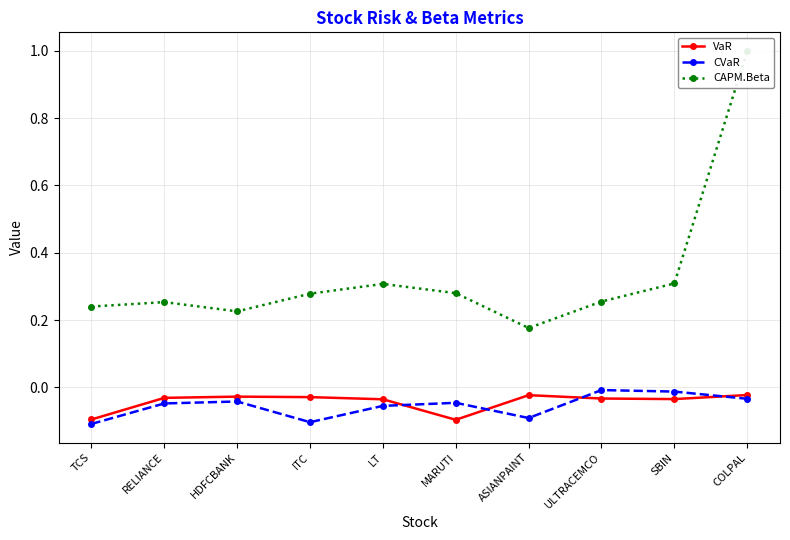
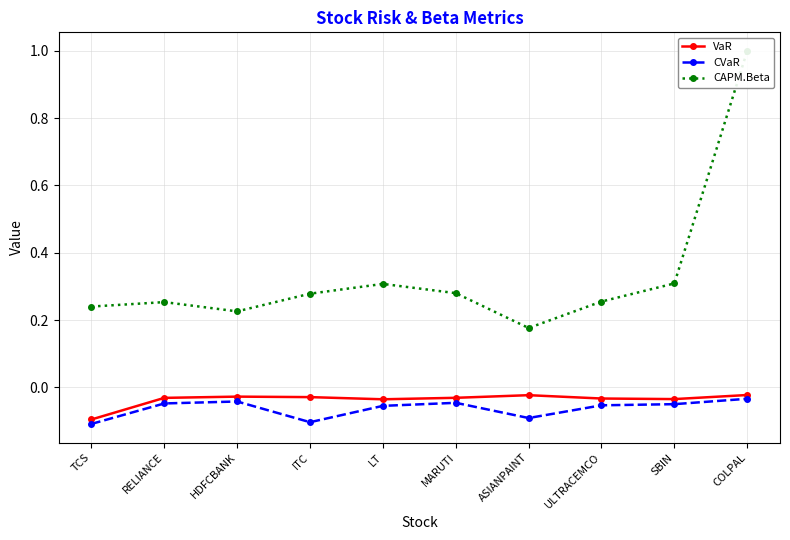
VaR, MARUTI: -0.10 -> -0.03
CVaR, ULTRACEMCO: -0.01 -> -0.05
CVaR, SBIN: -0.01 -> -0.05
